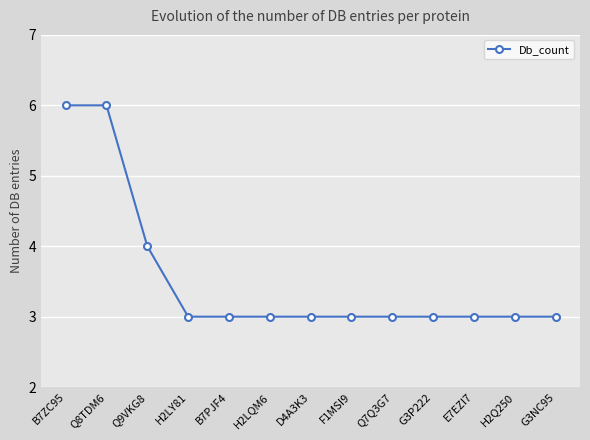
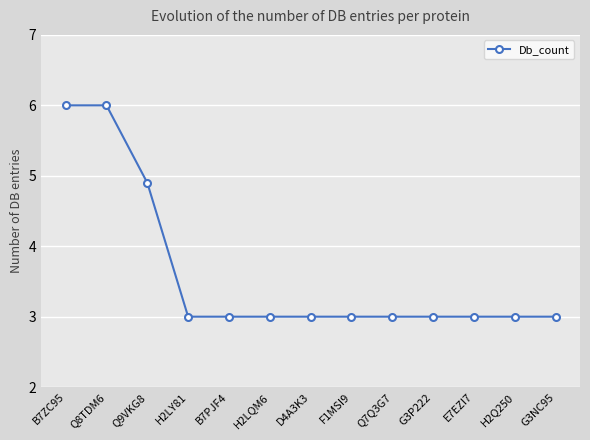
Q9VKG8: 4.0 -> 4.9
